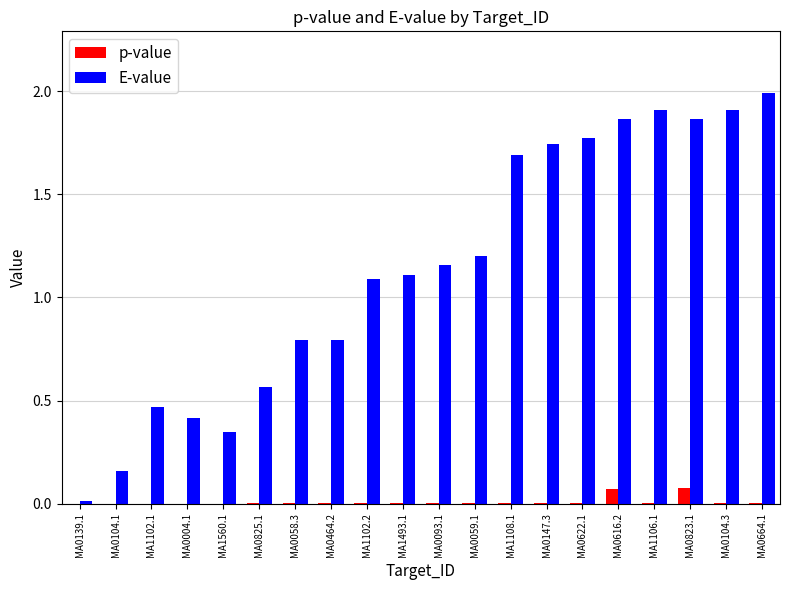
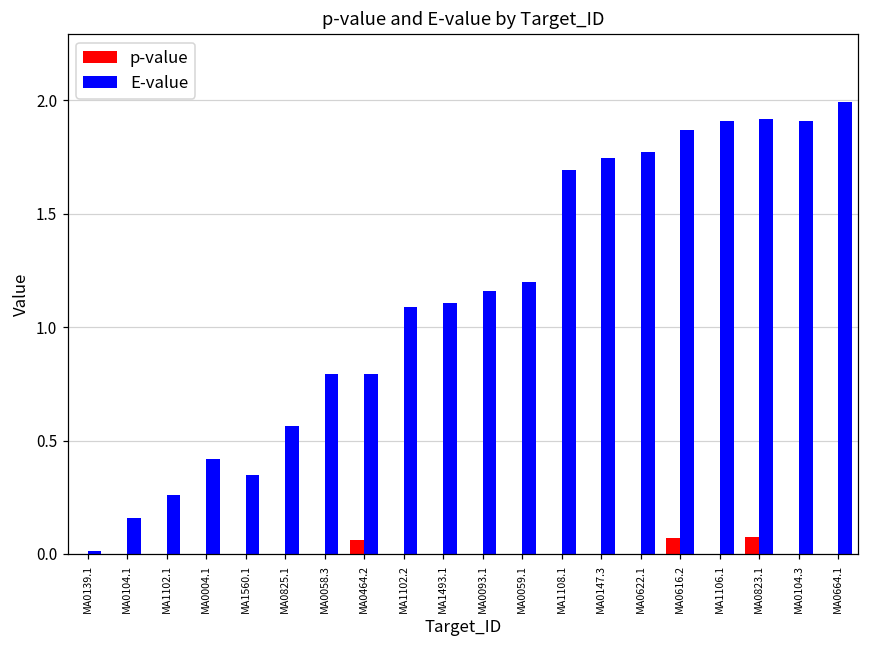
E-value, MA1102.1: 0.47 -> 0.26
p-value, MA0464.2: 0.00 -> 0.06
E-value, MA0823.1: 1.87 -> 1.92
